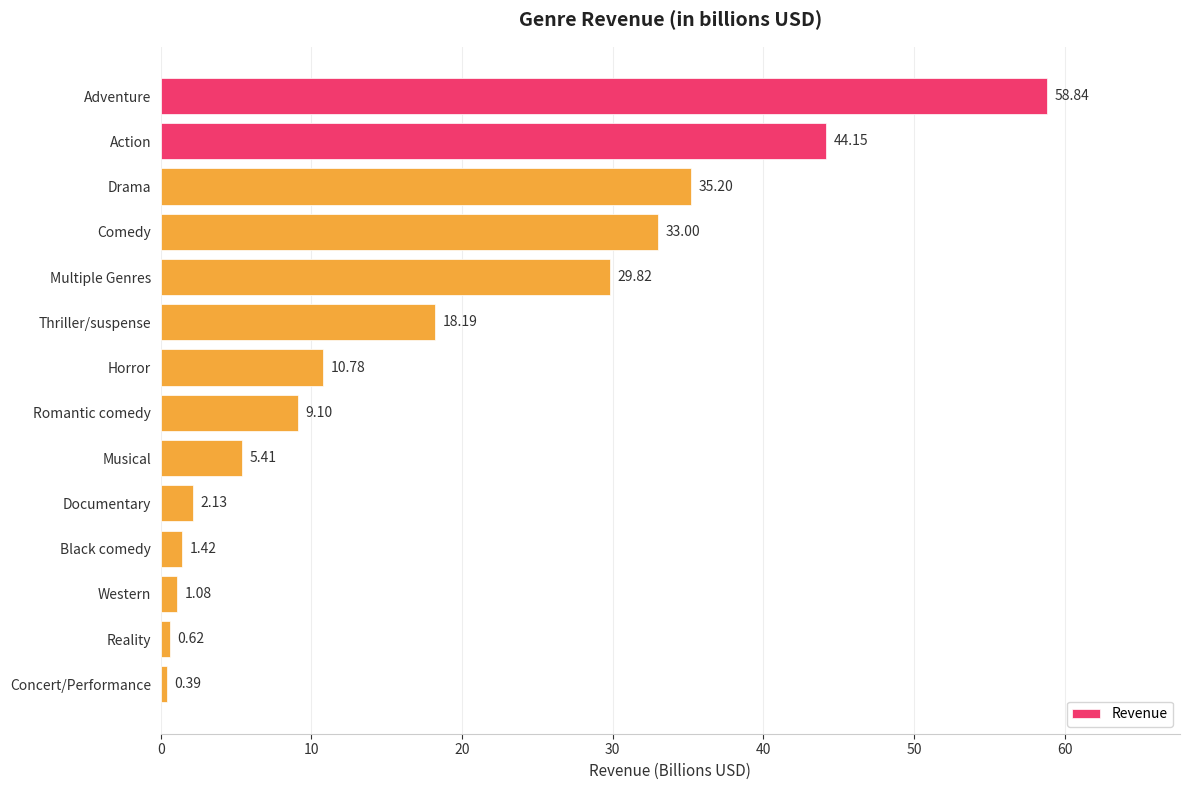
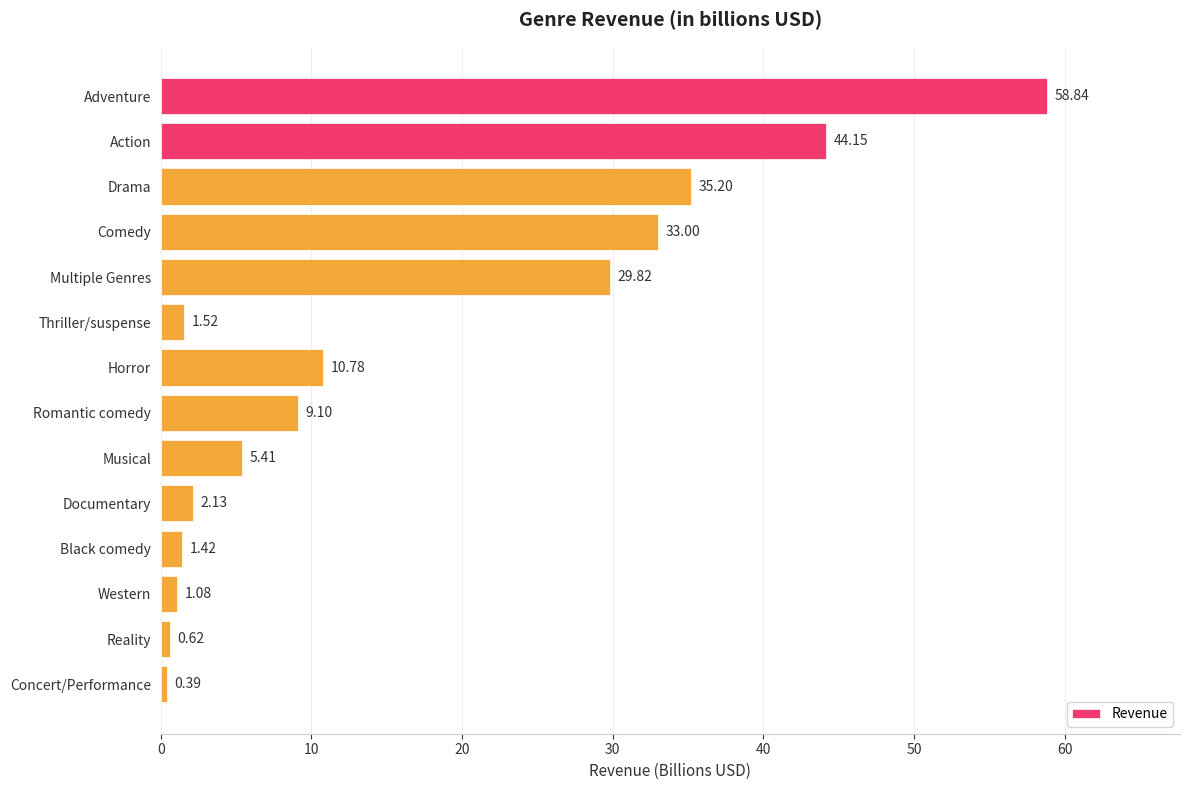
Thriller/suspense: 18.19 -> 1.52
